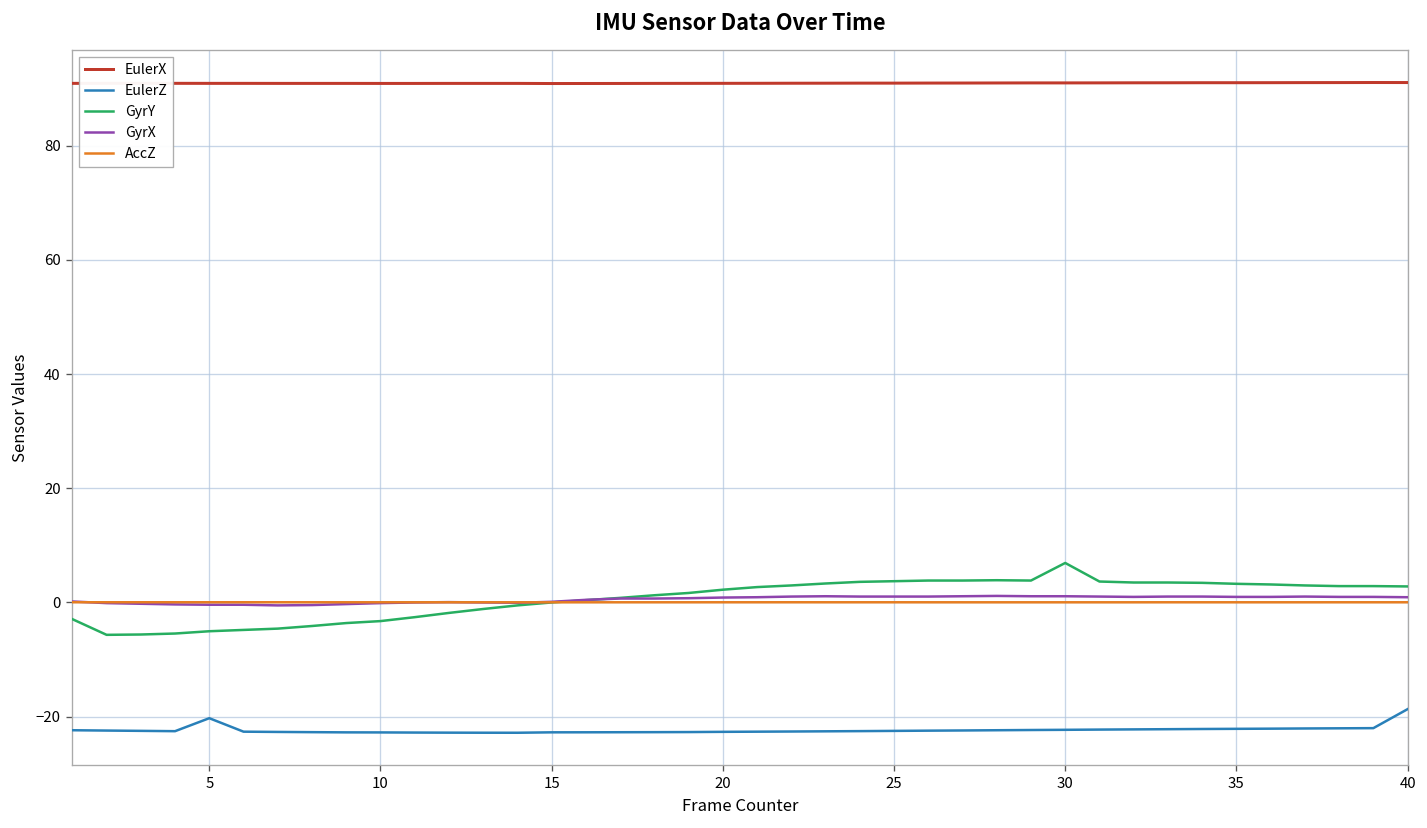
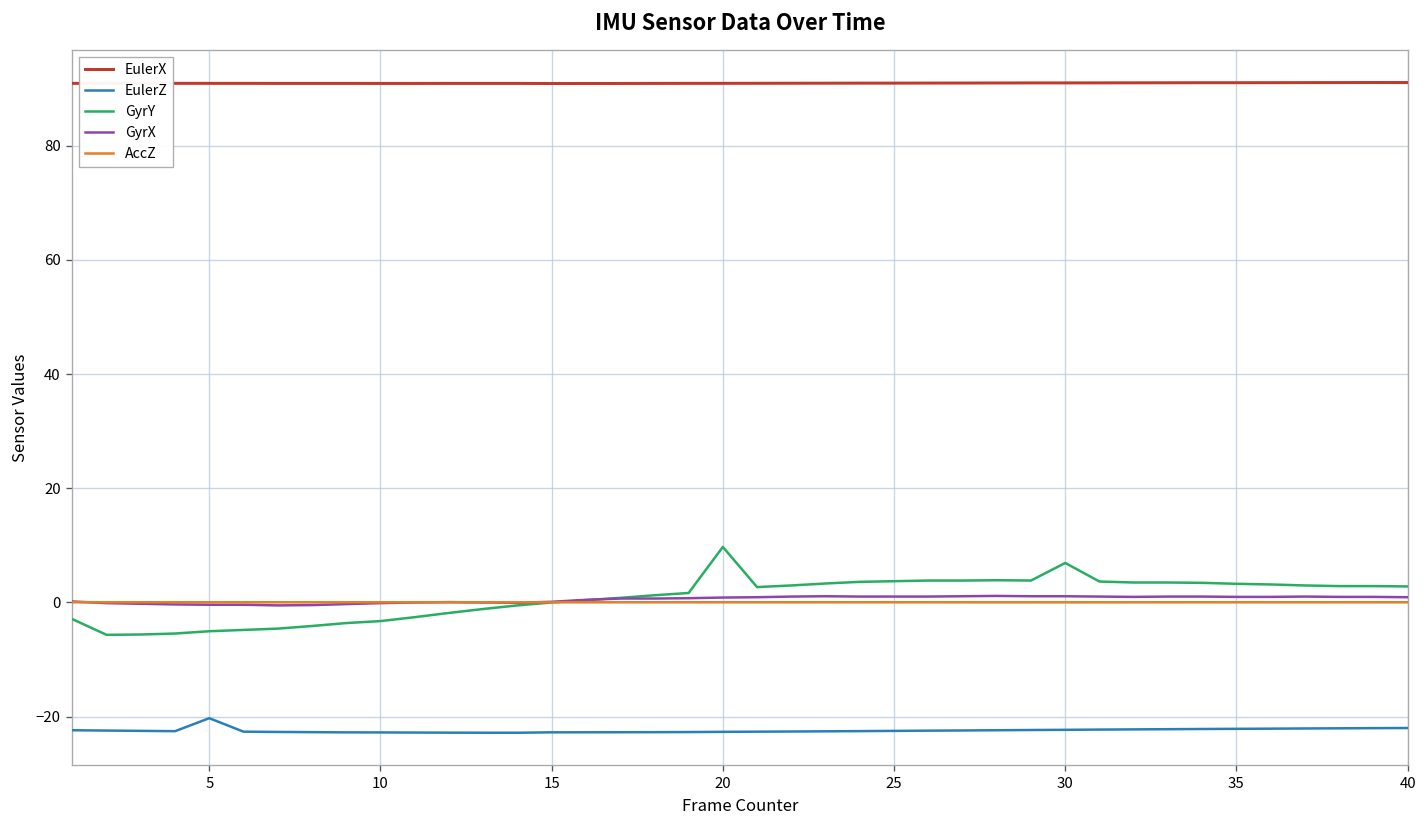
GyrY, 20: 2 -> 10
EulerZ, 40: -19 -> -22
